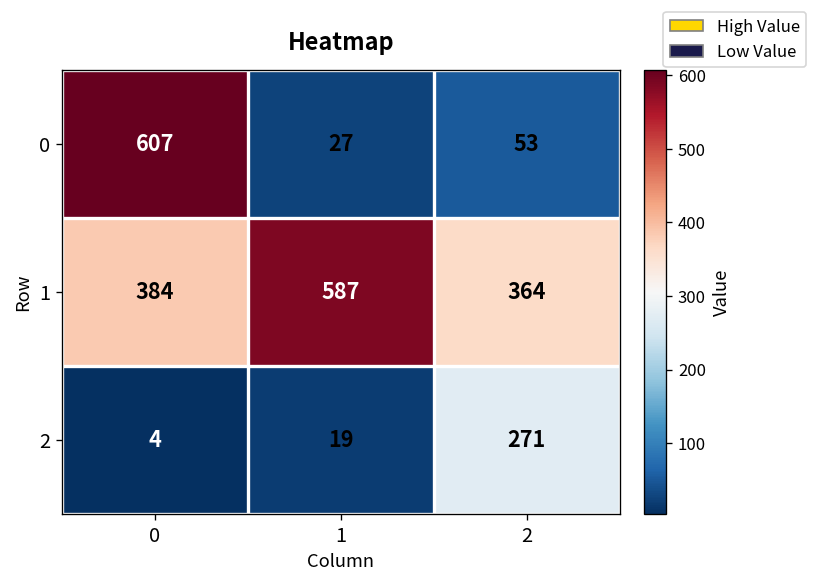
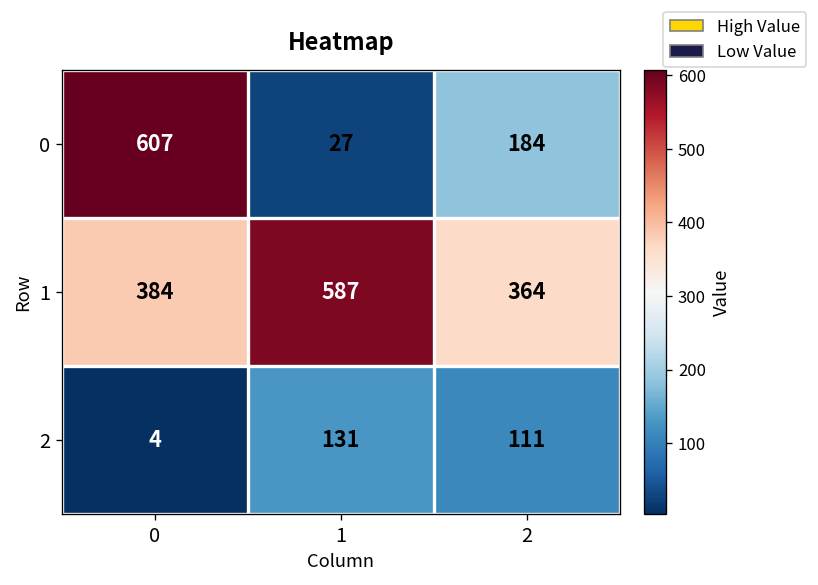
0, 2: 53 -> 184
2, 1: 19 -> 131
2, 2: 271 -> 111
